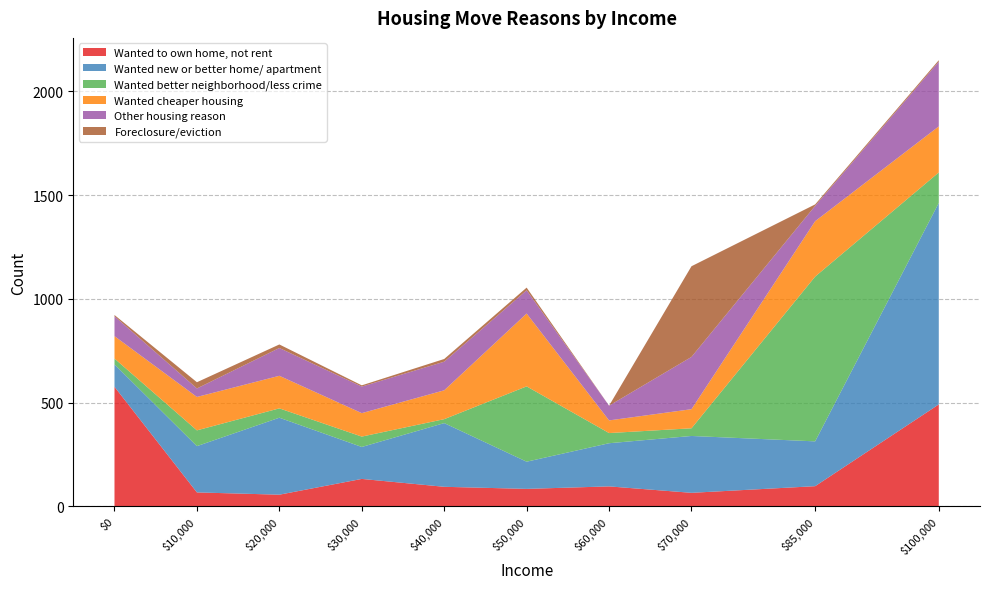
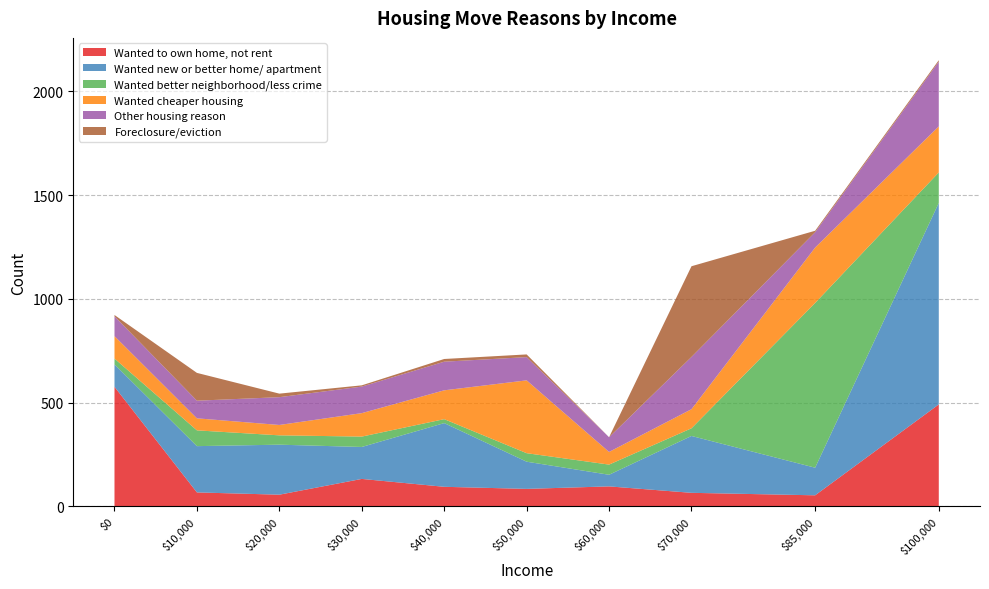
Wanted cheaper housing, $10,000: 160 -> 60
Other housing reason, $10,000: 40 -> 90
Foreclosure/eviction, $10,000: 30 -> 130
Wanted new or better home/ apartment, $20,000: 370 -> 240
Wanted cheaper housing, $20,000: 160 -> 50
Wanted better neighborhood/less crime, $50,000: 360 -> 40
Wanted new or better home/ apartment, $60,000: 210 -> 60
Wanted to own home, not rent, $85,000: 100 -> 50
Wanted new or better home/ apartment, $85,000: 220 -> 130
